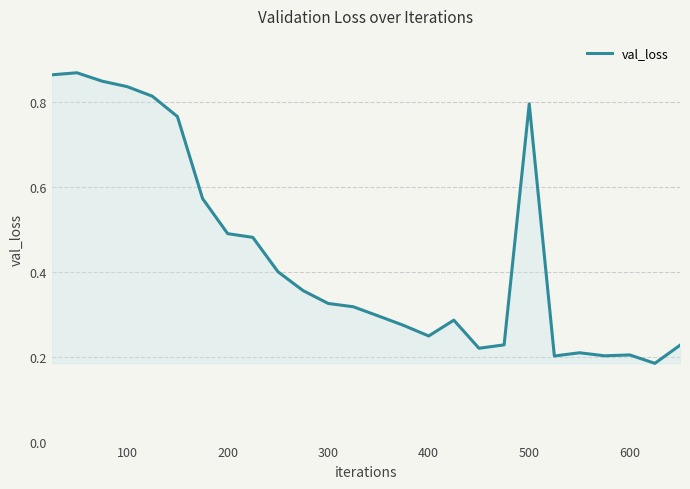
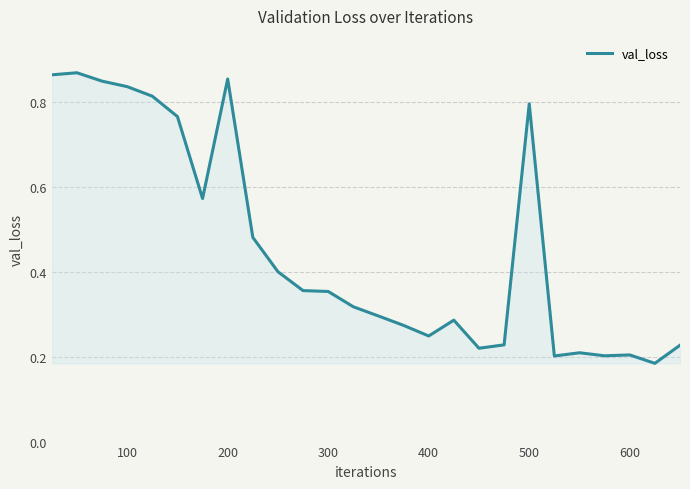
200: 0.49 -> 0.85
300: 0.33 -> 0.35
